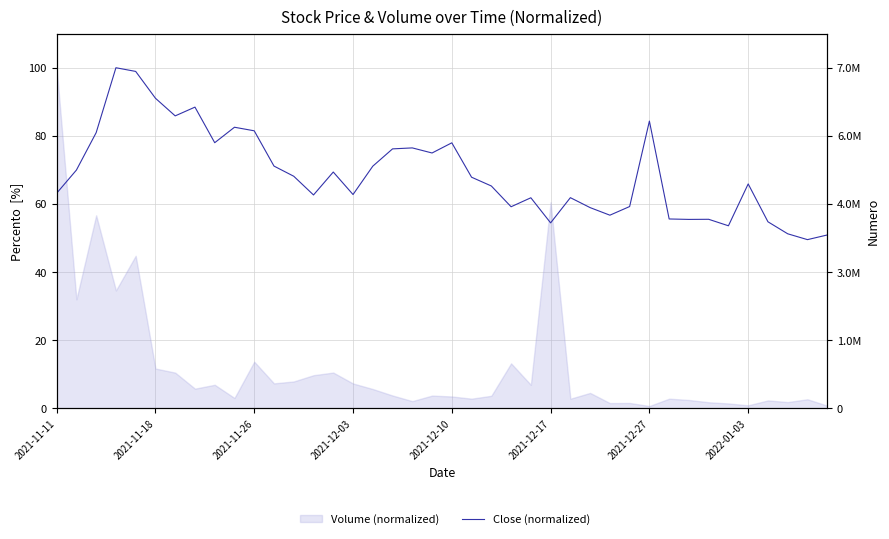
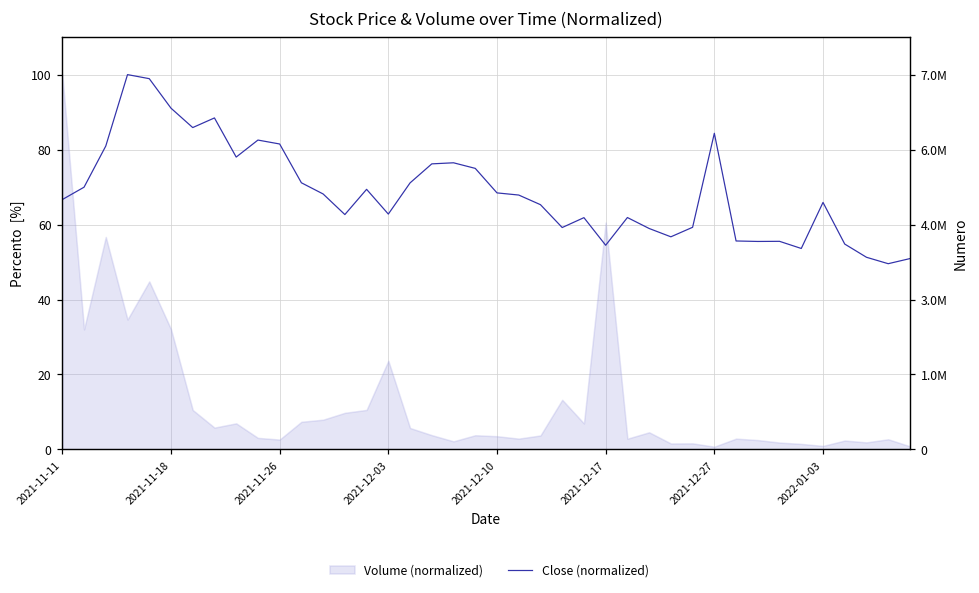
Close (normalized), 2021-11-11: 63 -> 67
Volume (normalized), 2021-11-18: 12 -> 32
Volume (normalized), 2021-11-26: 14 -> 3
Volume (normalized), 2021-12-03: 7 -> 24
Close (normalized), 2021-12-10: 78 -> 68
